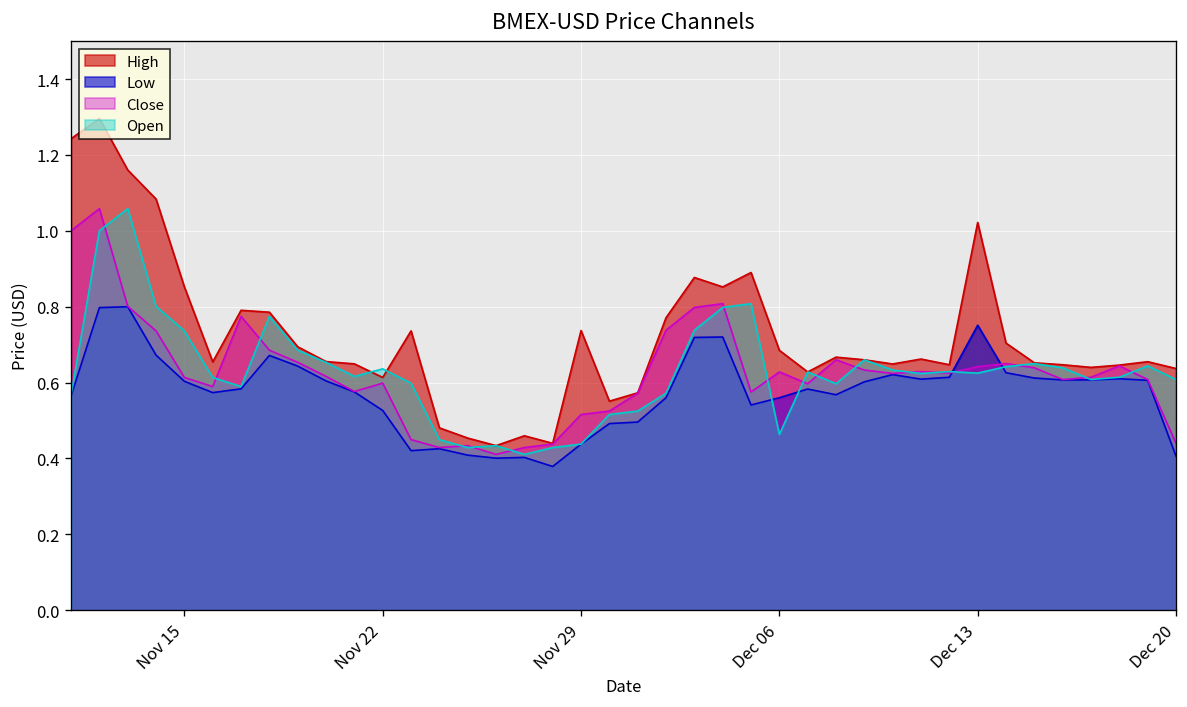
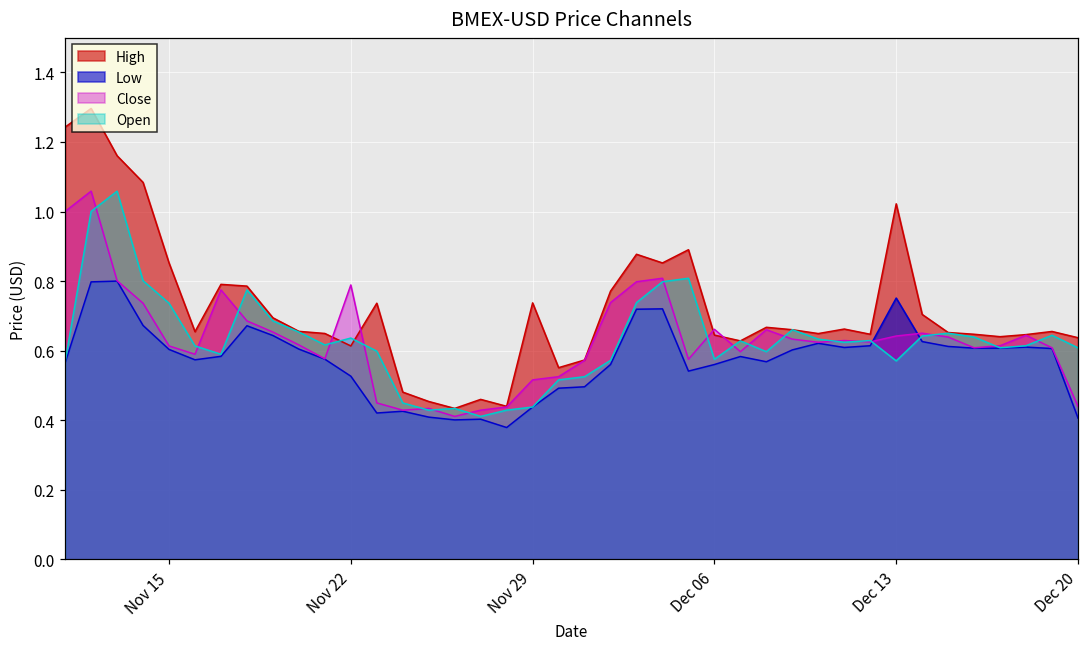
Close, Nov 22: 0.60 -> 0.79
High, Dec 06: 0.69 -> 0.64
Close, Dec 06: 0.63 -> 0.66
Open, Dec 06: 0.46 -> 0.58
Open, Dec 13: 0.63 -> 0.57
